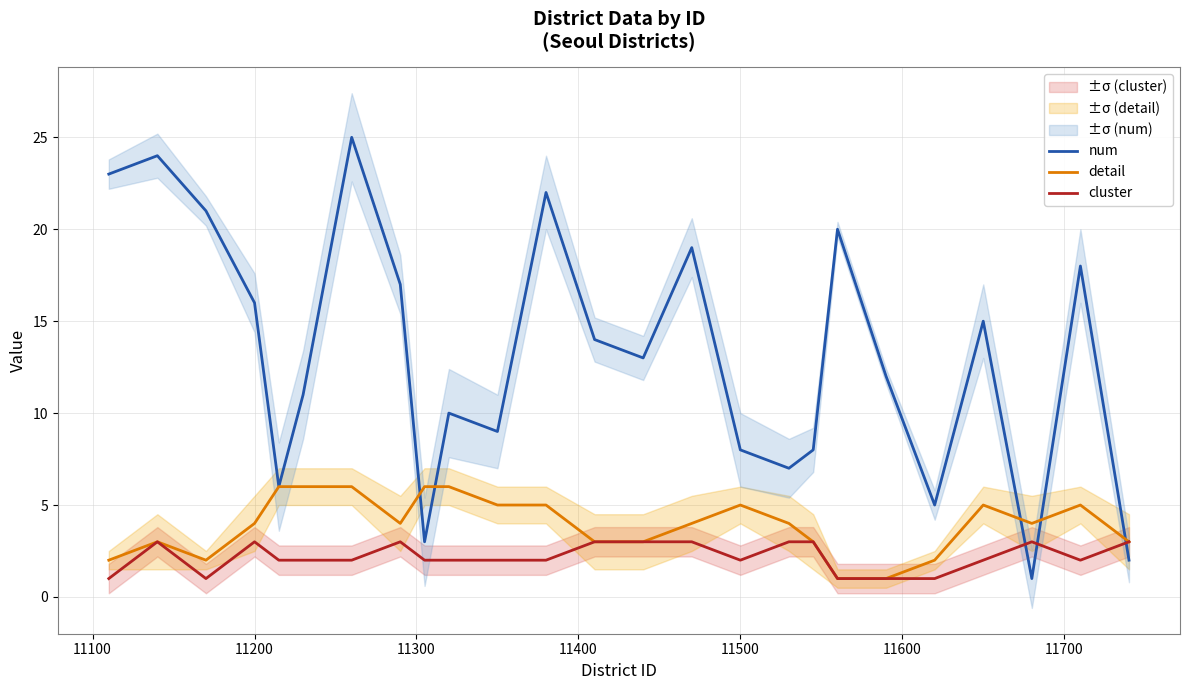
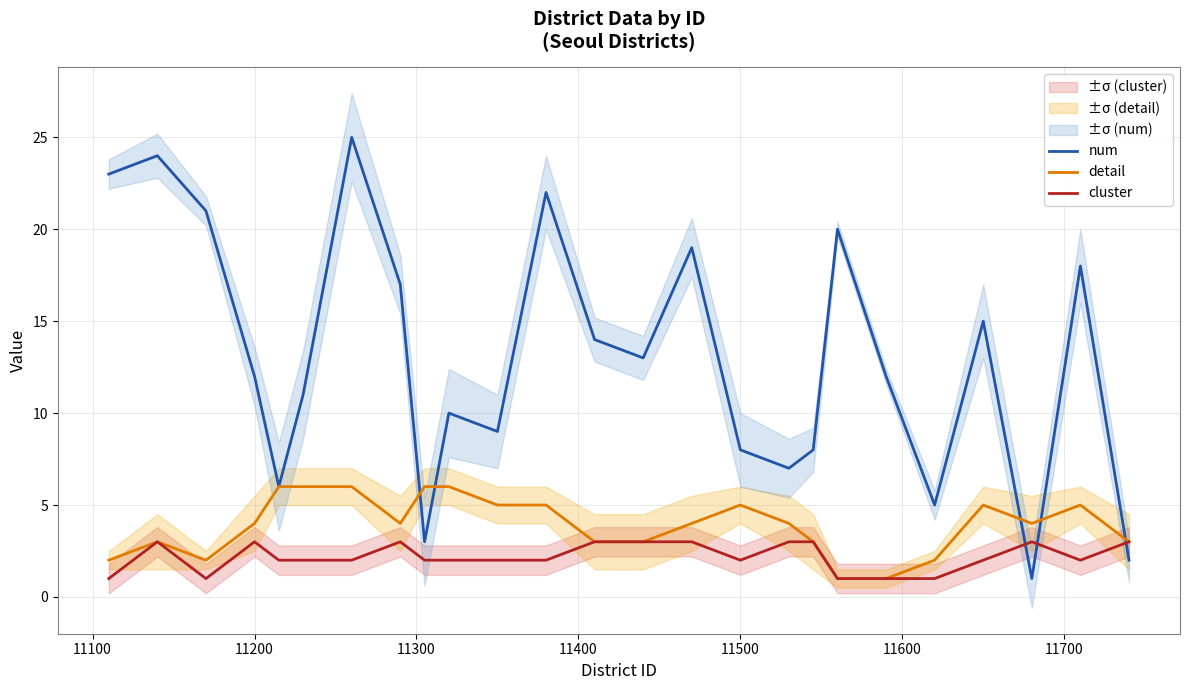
num, 11200: 16 -> 12
